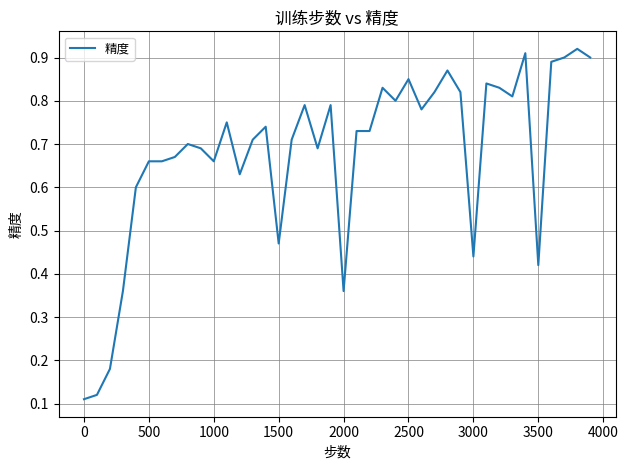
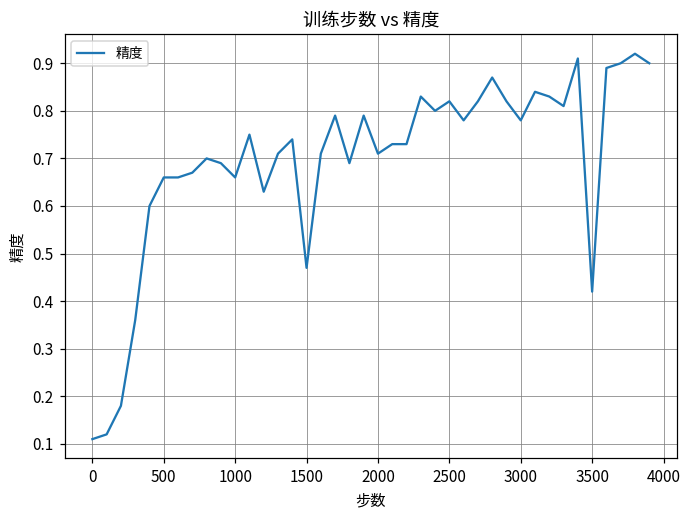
2000: 0.36 -> 0.71
2500: 0.85 -> 0.82
3000: 0.44 -> 0.78
